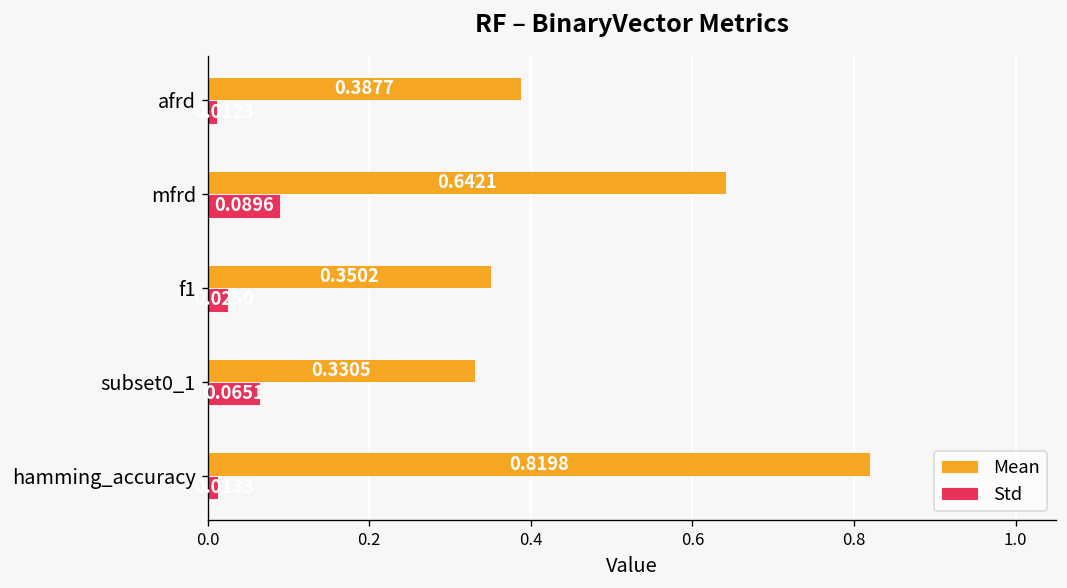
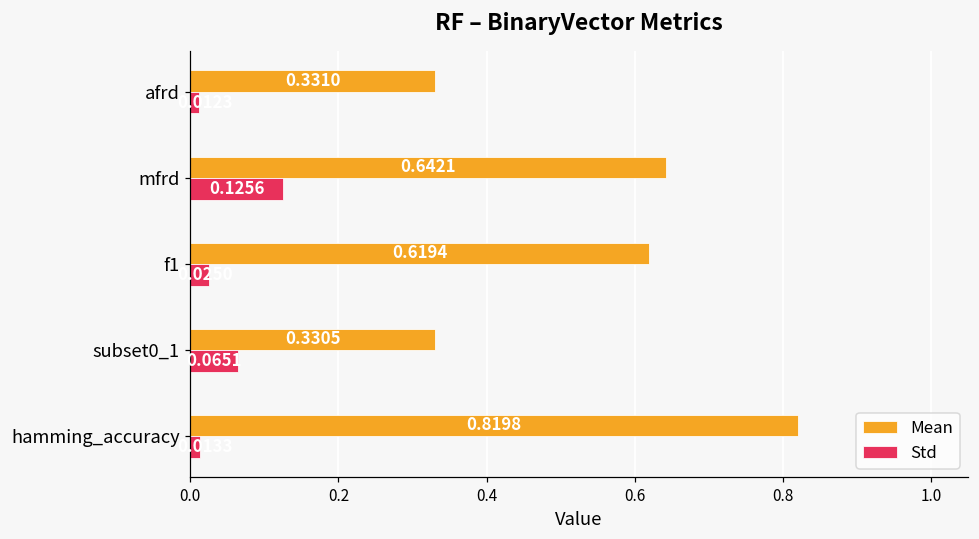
Mean, afrd: 0.3877 -> 0.3310
Std, mfrd: 0.0896 -> 0.1256
Mean, f1: 0.3502 -> 0.6194
